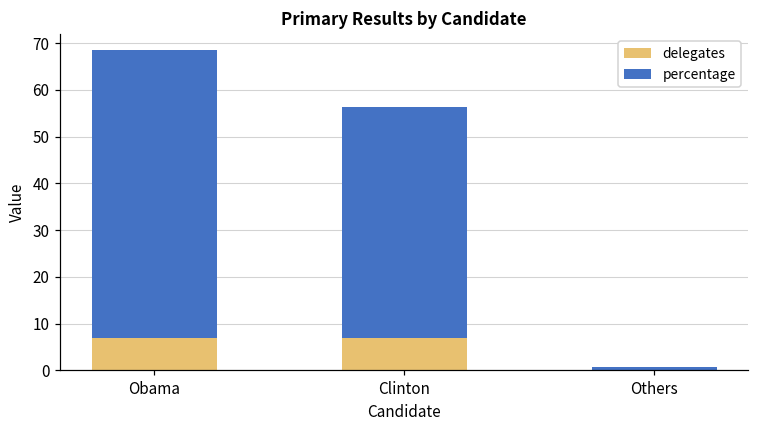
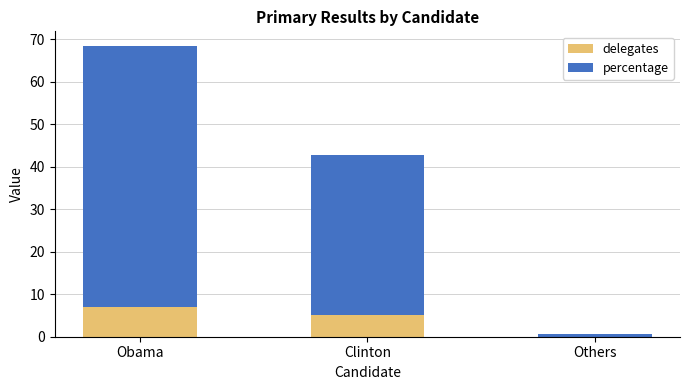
delegates, Clinton: 7 -> 5
percentage, Clinton: 49 -> 38
